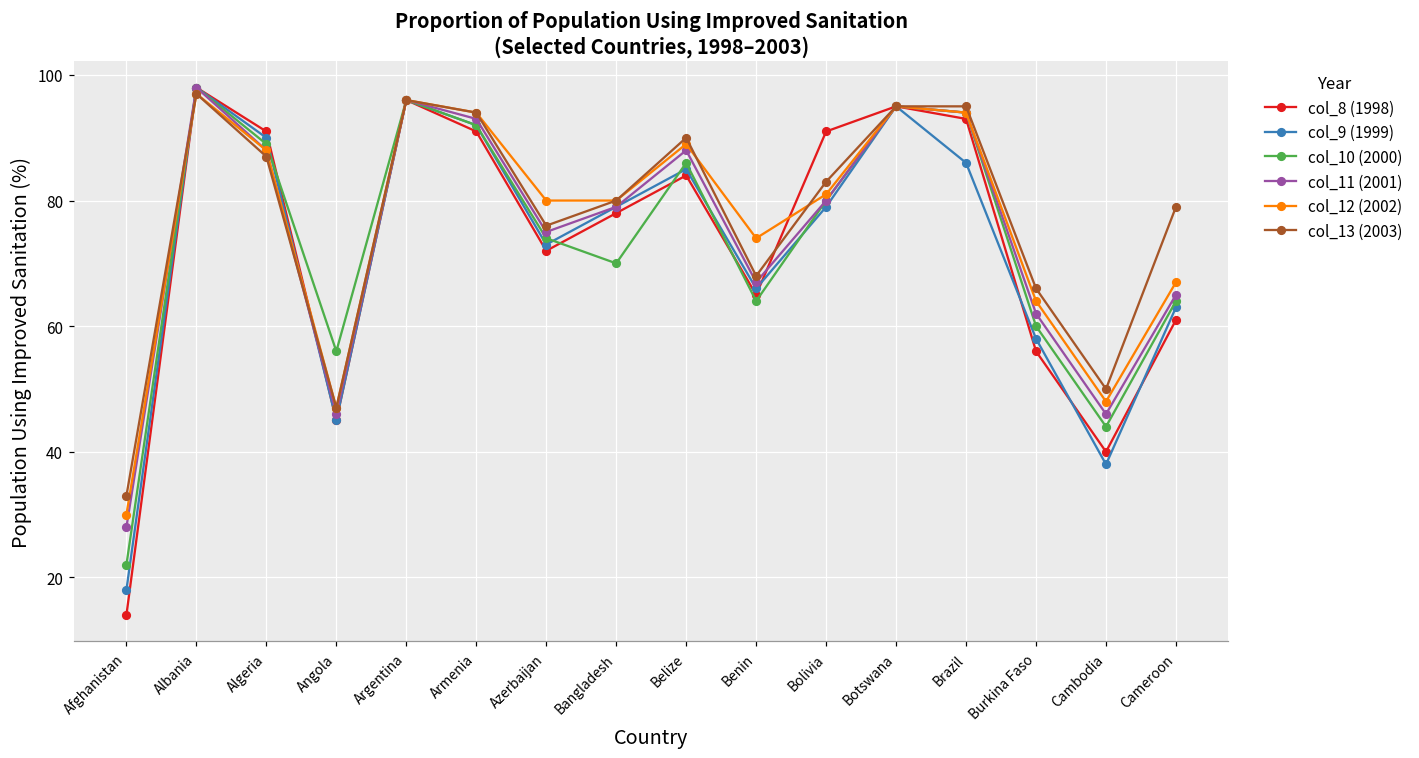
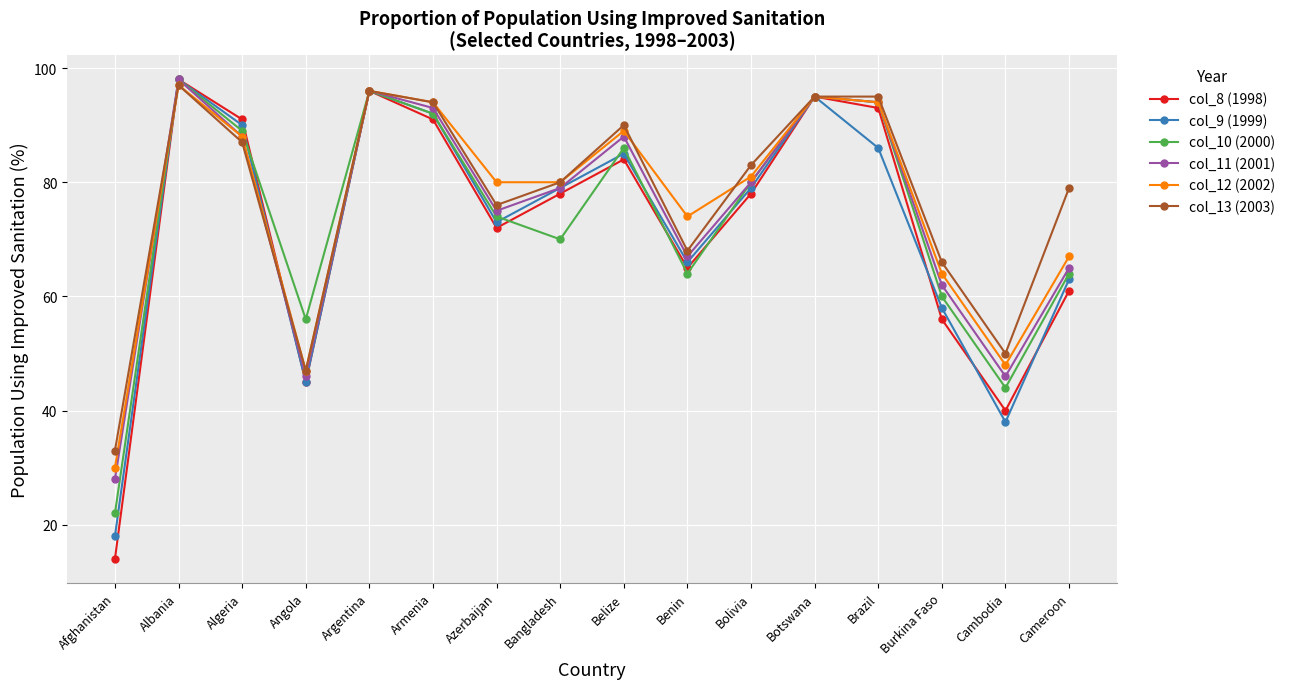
col_8 (1998), Bolivia: 91 -> 78
